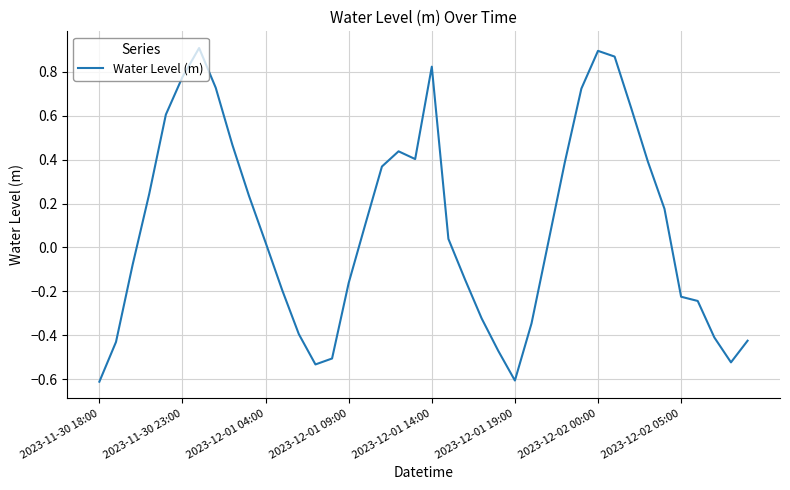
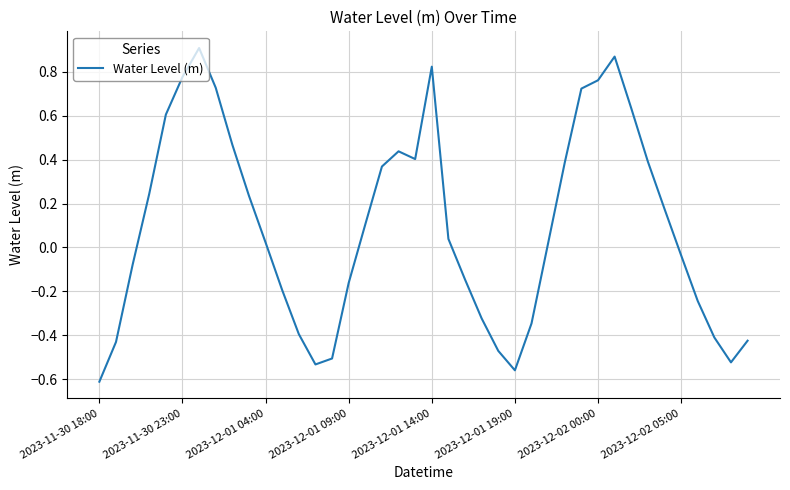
2023-12-01 19:00: -0.61 -> -0.56
2023-12-02 00:00: 0.89 -> 0.76
2023-12-02 05:00: -0.22 -> -0.04
